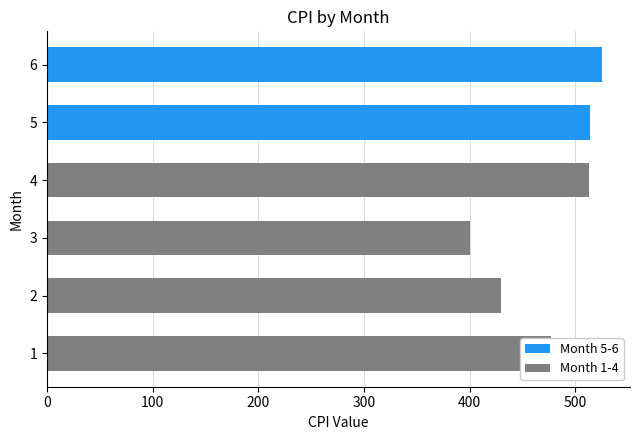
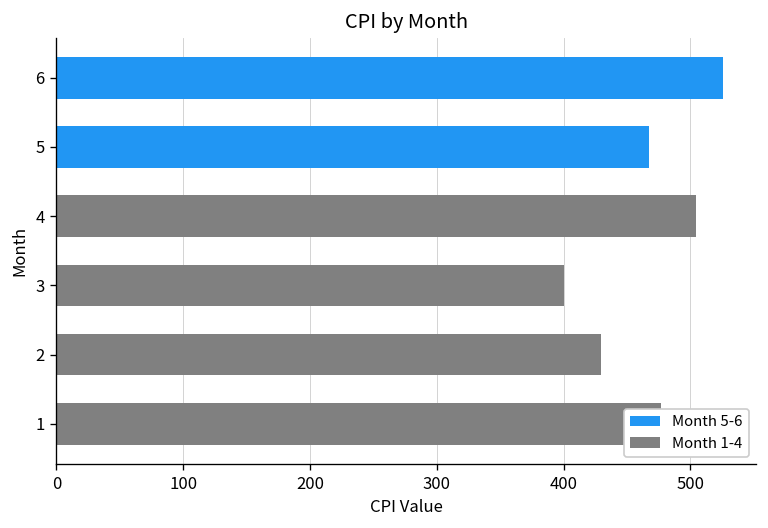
5: 514 -> 467
4: 513 -> 504
